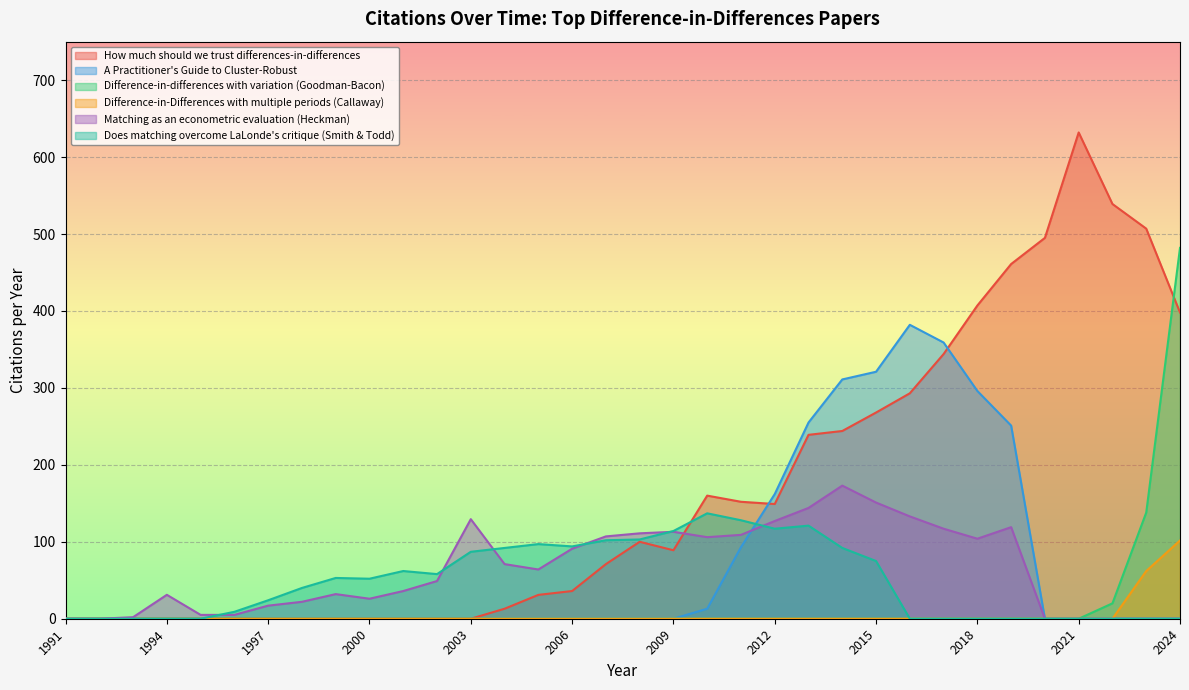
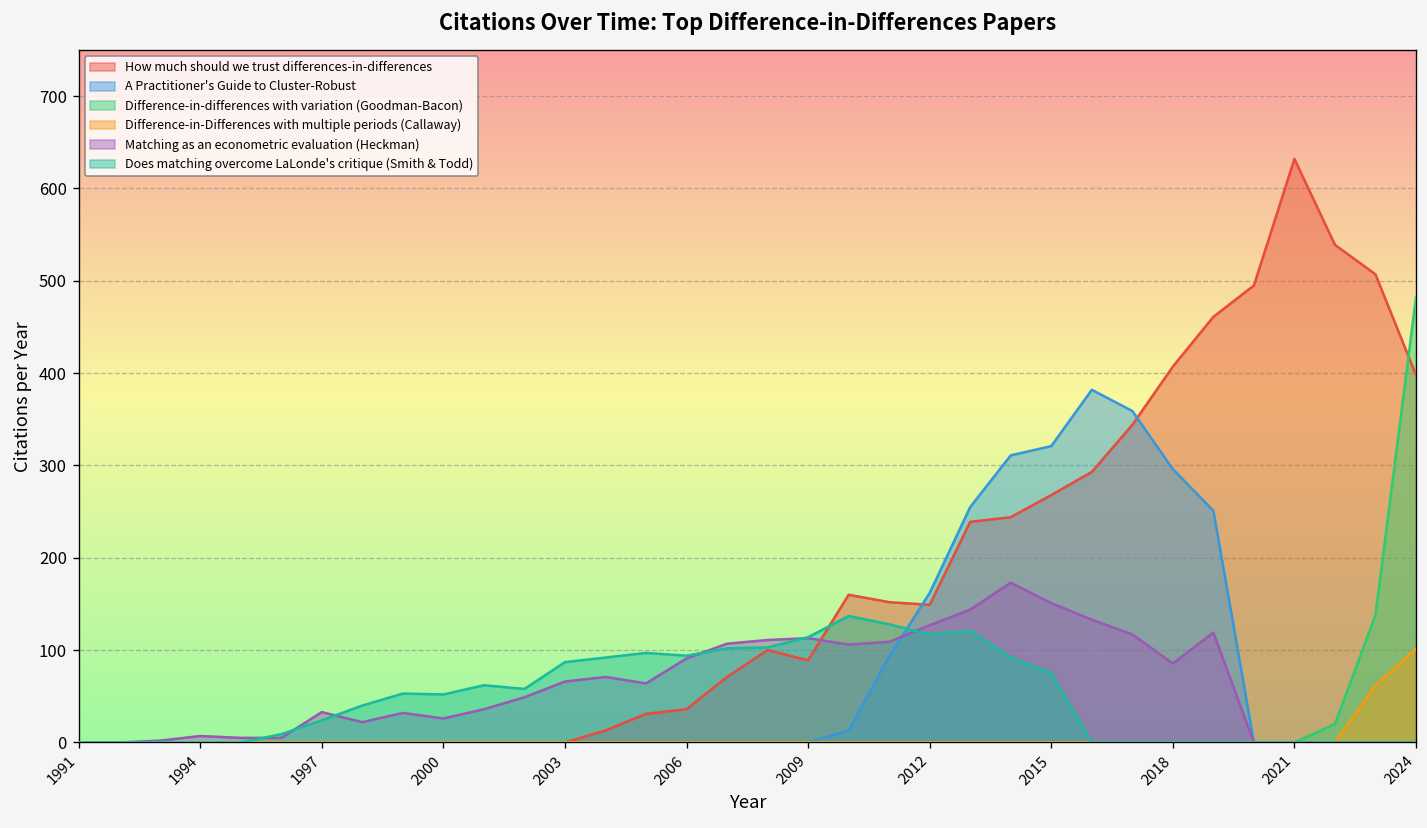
Matching as an econometric evaluation (Heckman), 1994: 30 -> 10
Matching as an econometric evaluation (Heckman), 1997: 20 -> 30
Matching as an econometric evaluation (Heckman), 2003: 130 -> 70
Matching as an econometric evaluation (Heckman), 2018: 100 -> 90
